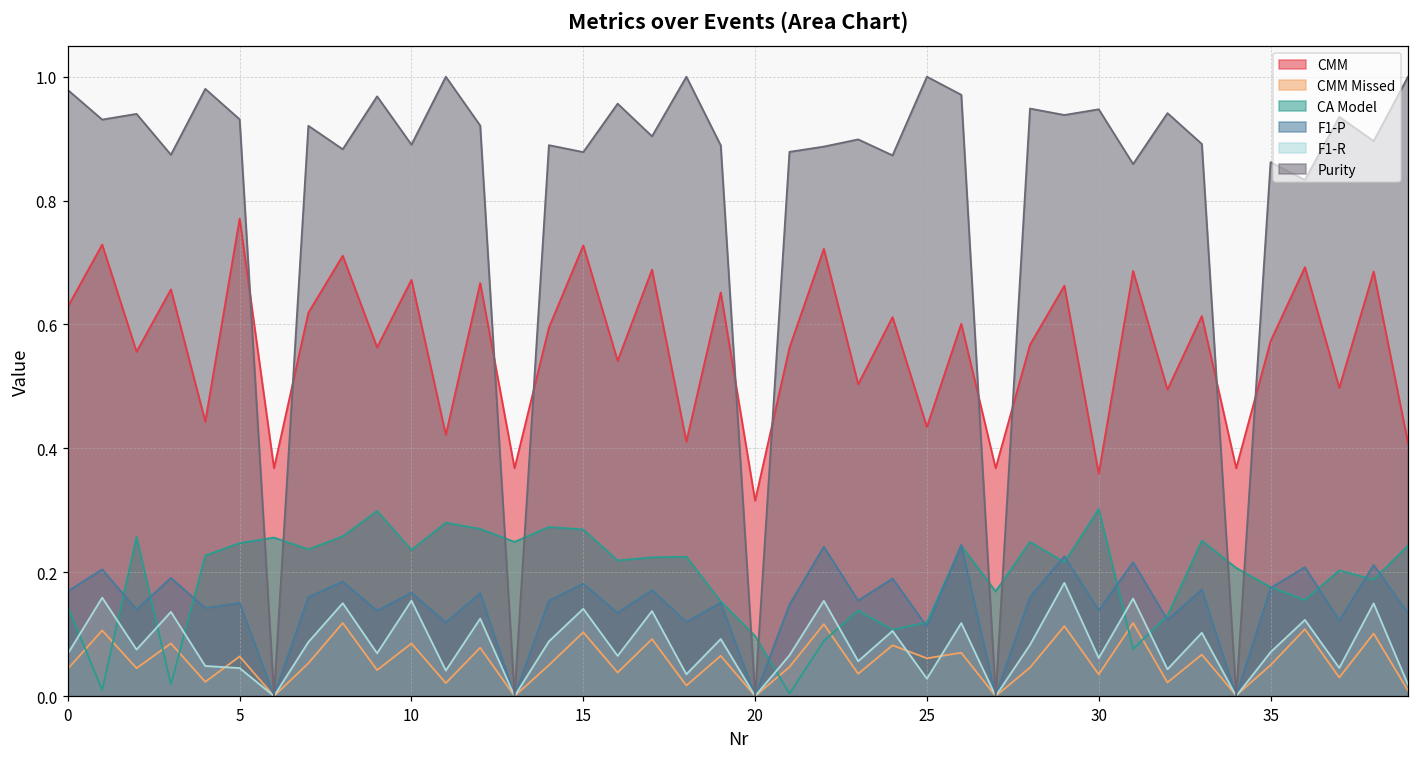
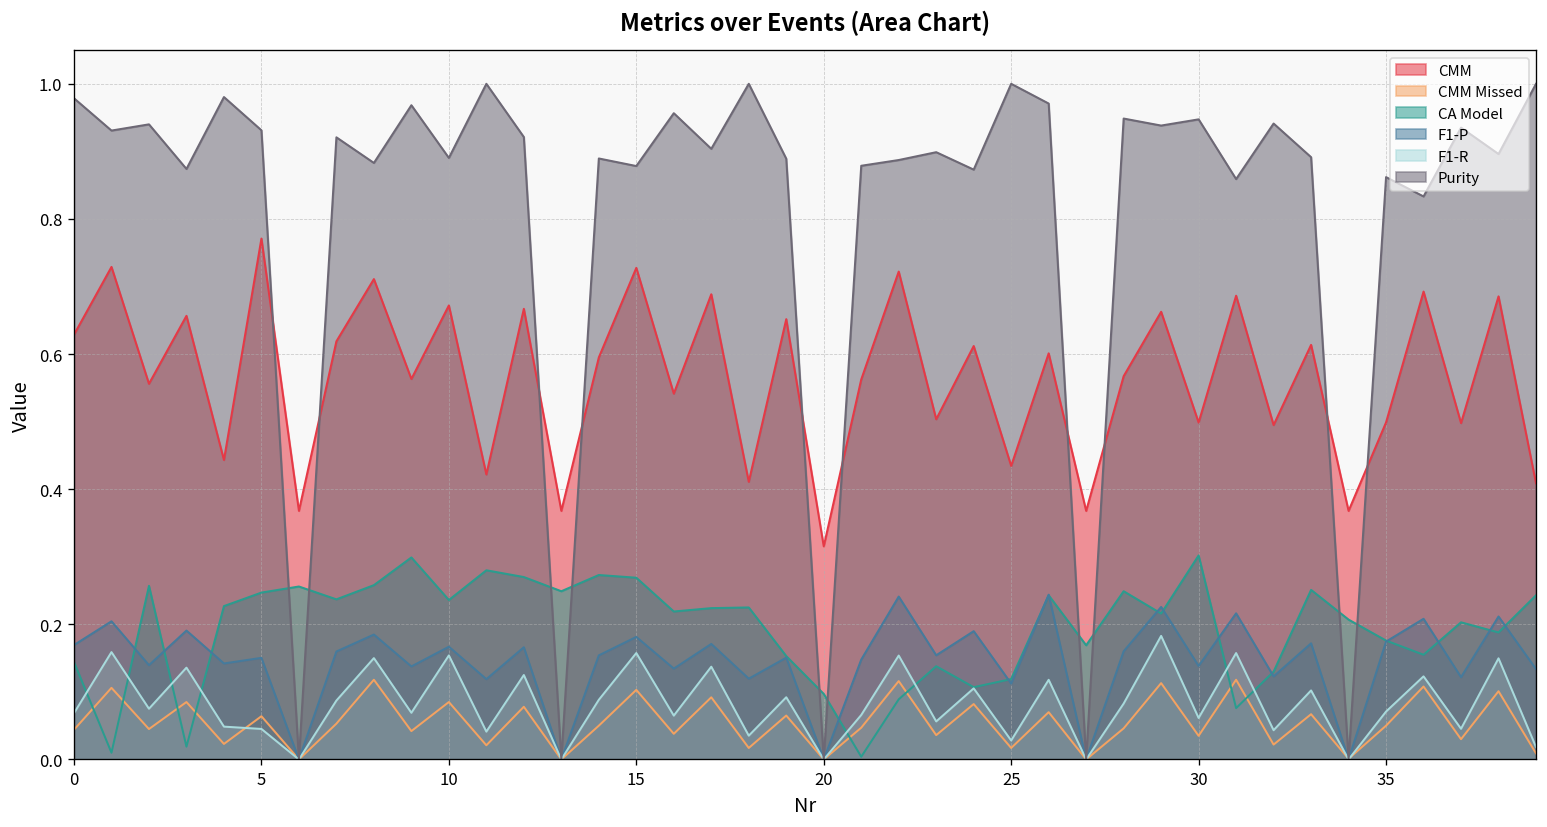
F1-R, 15: 0.14 -> 0.16
CMM Missed, 25: 0.06 -> 0.02
CMM, 30: 0.36 -> 0.50
CMM, 35: 0.57 -> 0.50
